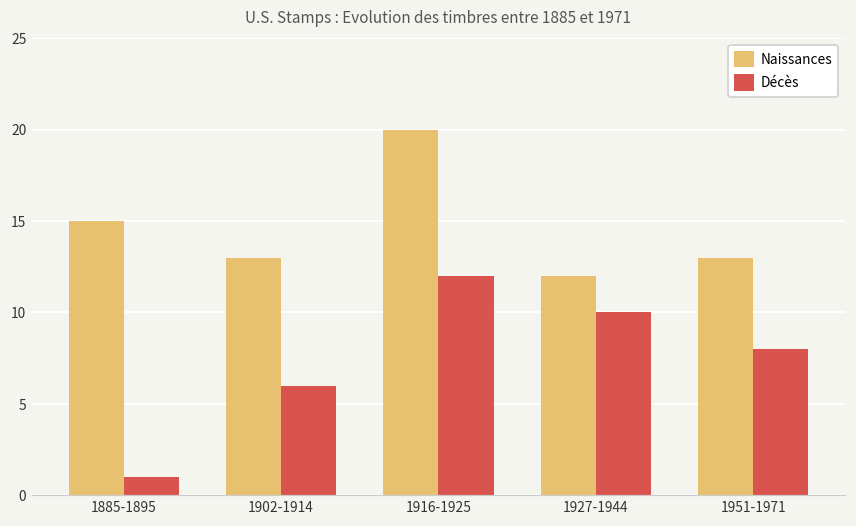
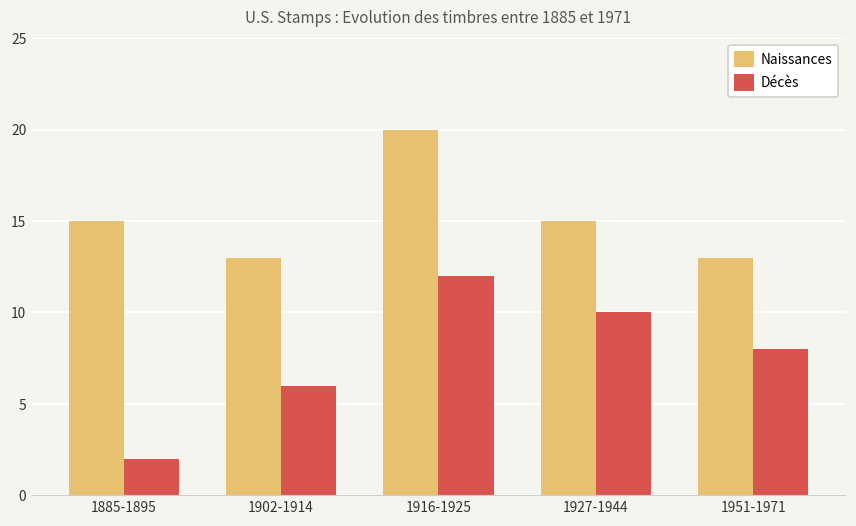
Décès, 1885-1895: 1 -> 2
Naissances, 1927-1944: 12 -> 15
